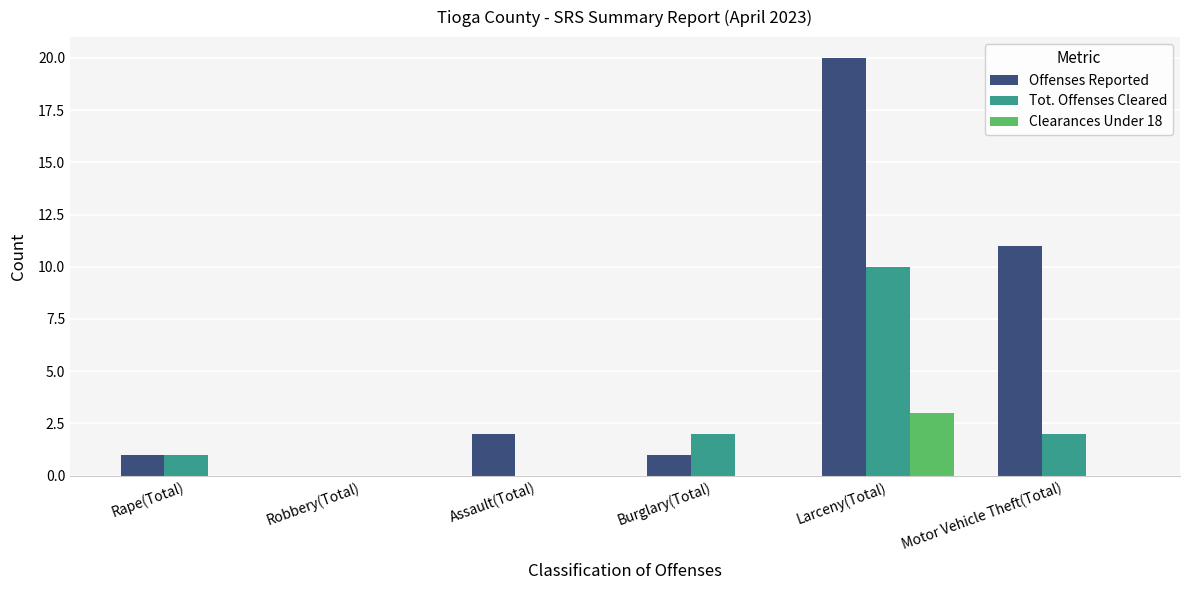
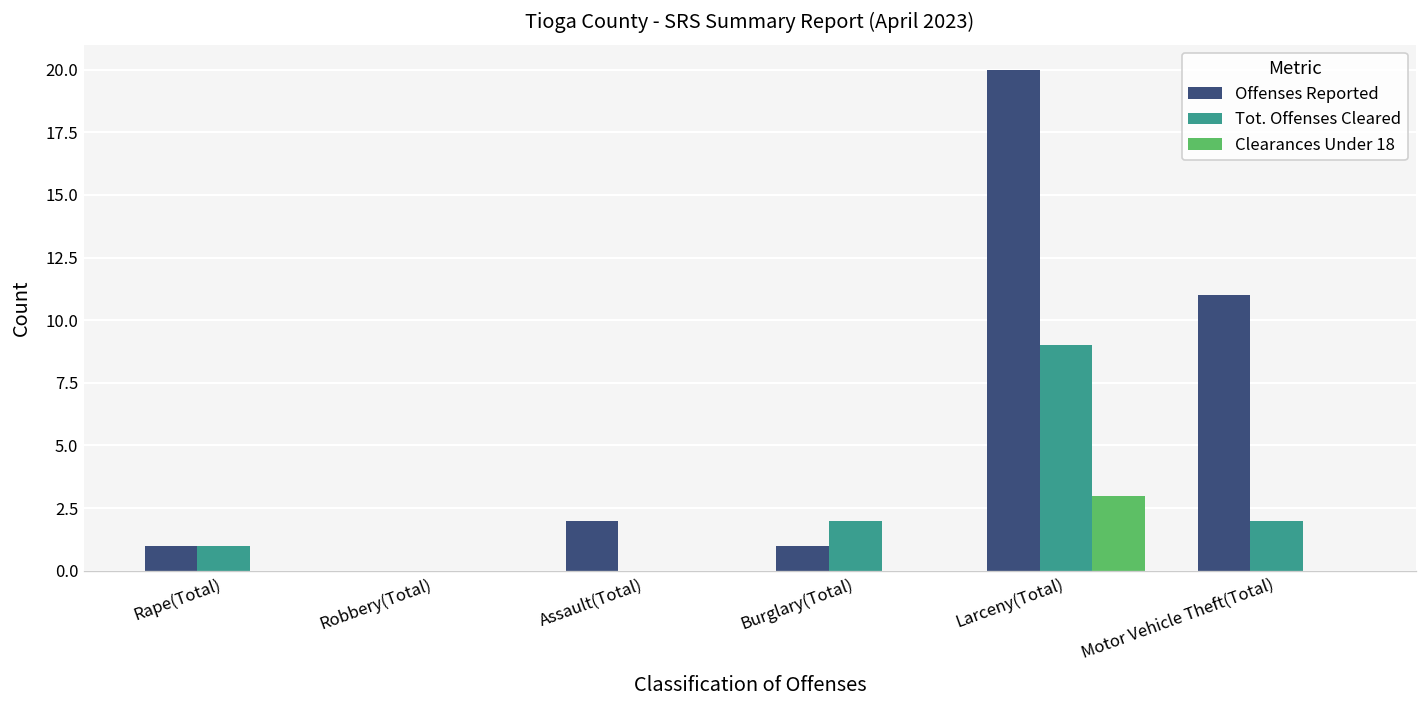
Tot. Offenses Cleared, Larceny(Total): 10 -> 9
